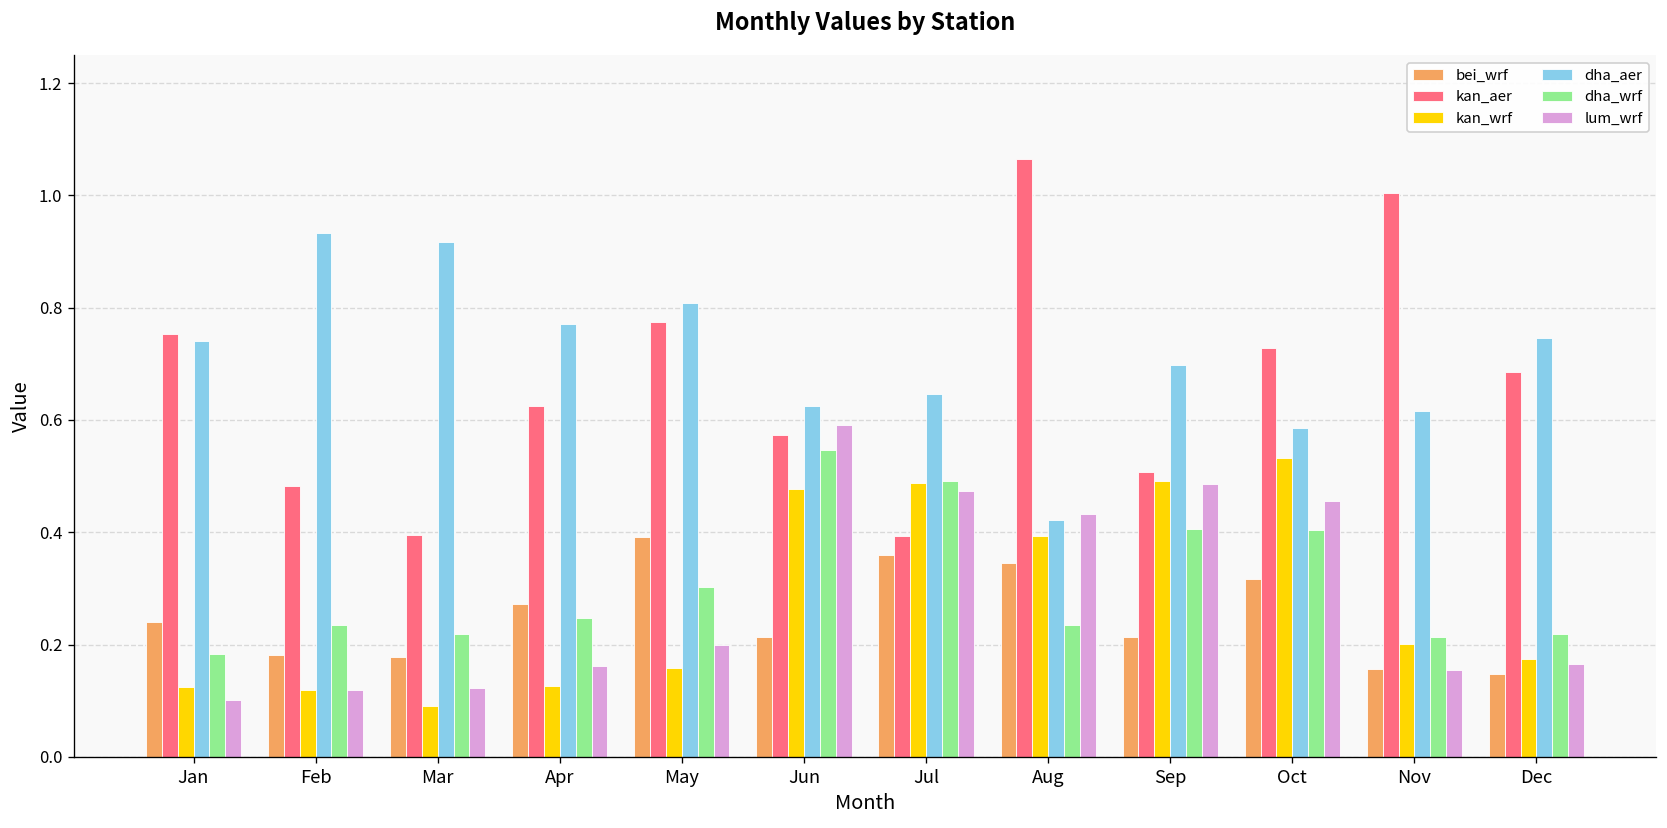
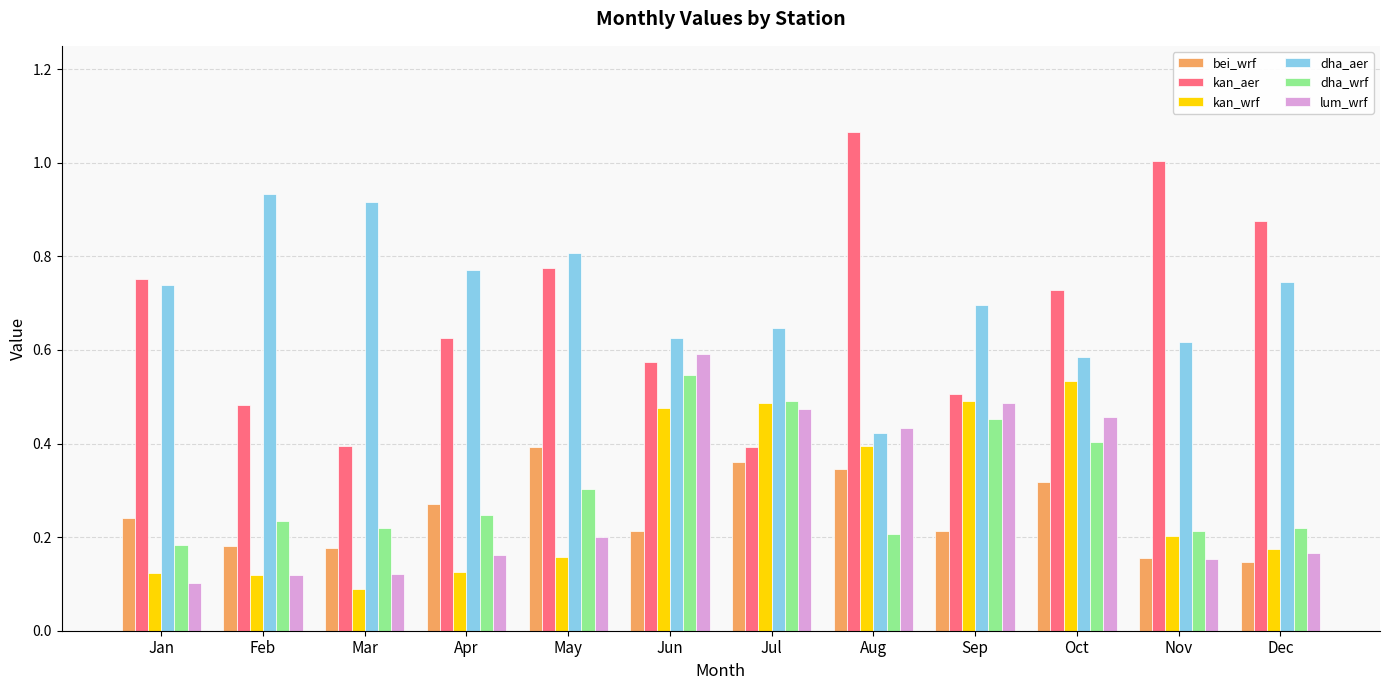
dha_wrf, Aug: 0.23 -> 0.21
dha_wrf, Sep: 0.41 -> 0.45
kan_aer, Dec: 0.69 -> 0.88
